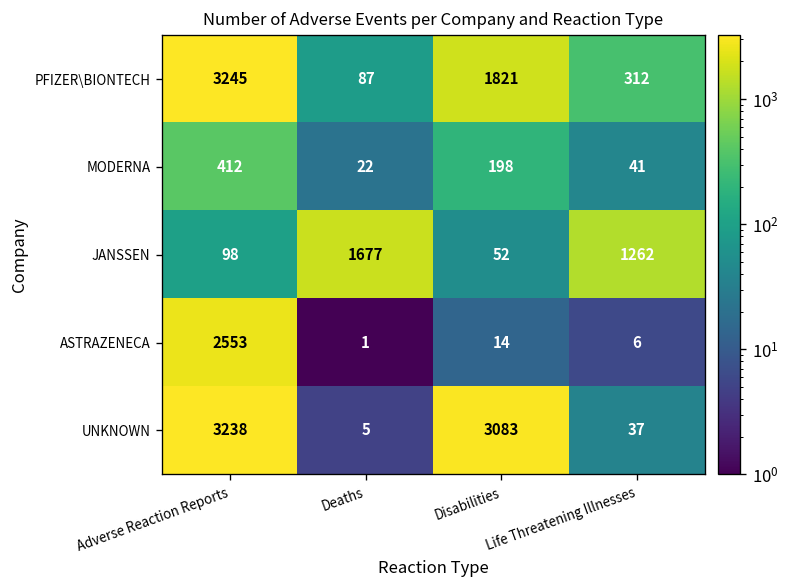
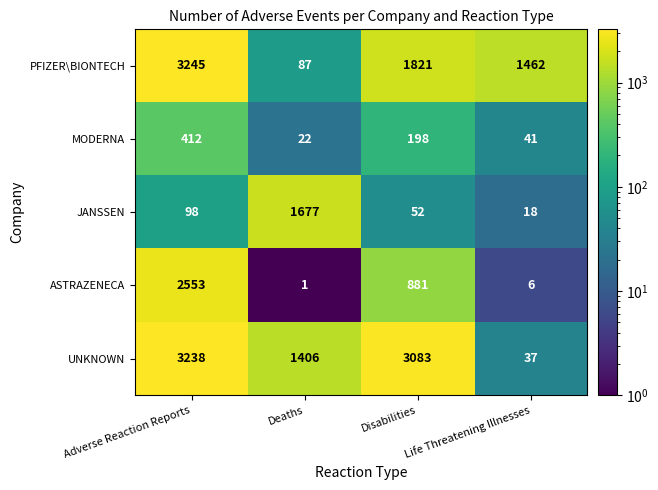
PFIZER\BIONTECH, Life Threatening Illnesses: 312 -> 1462
JANSSEN, Life Threatening Illnesses: 1262 -> 18
ASTRAZENECA, Disabilities: 14 -> 881
UNKNOWN, Deaths: 5 -> 1406
